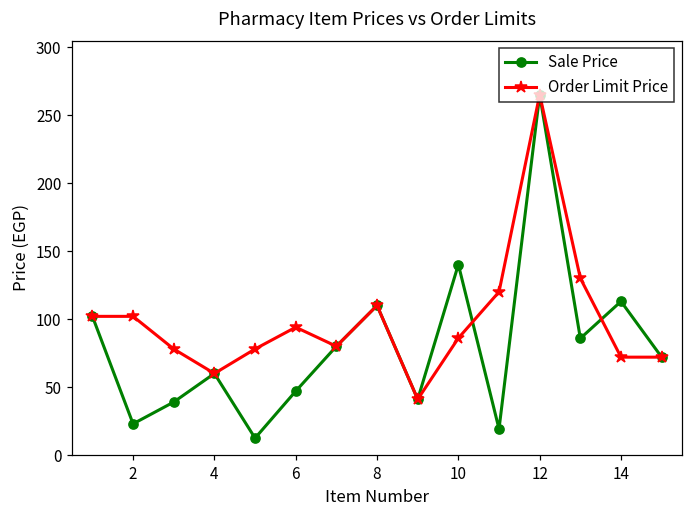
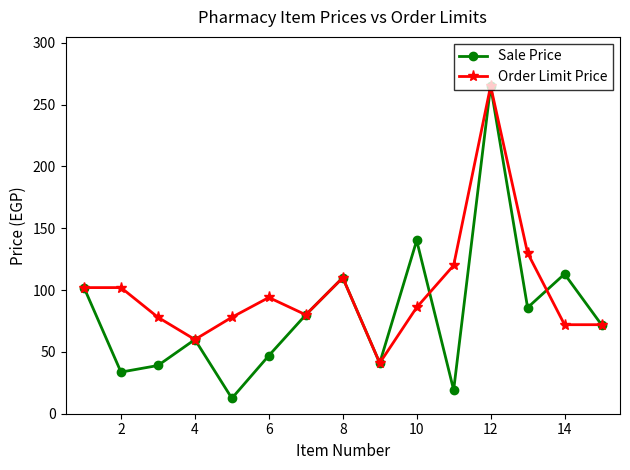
Sale Price, 2: 23 -> 34
